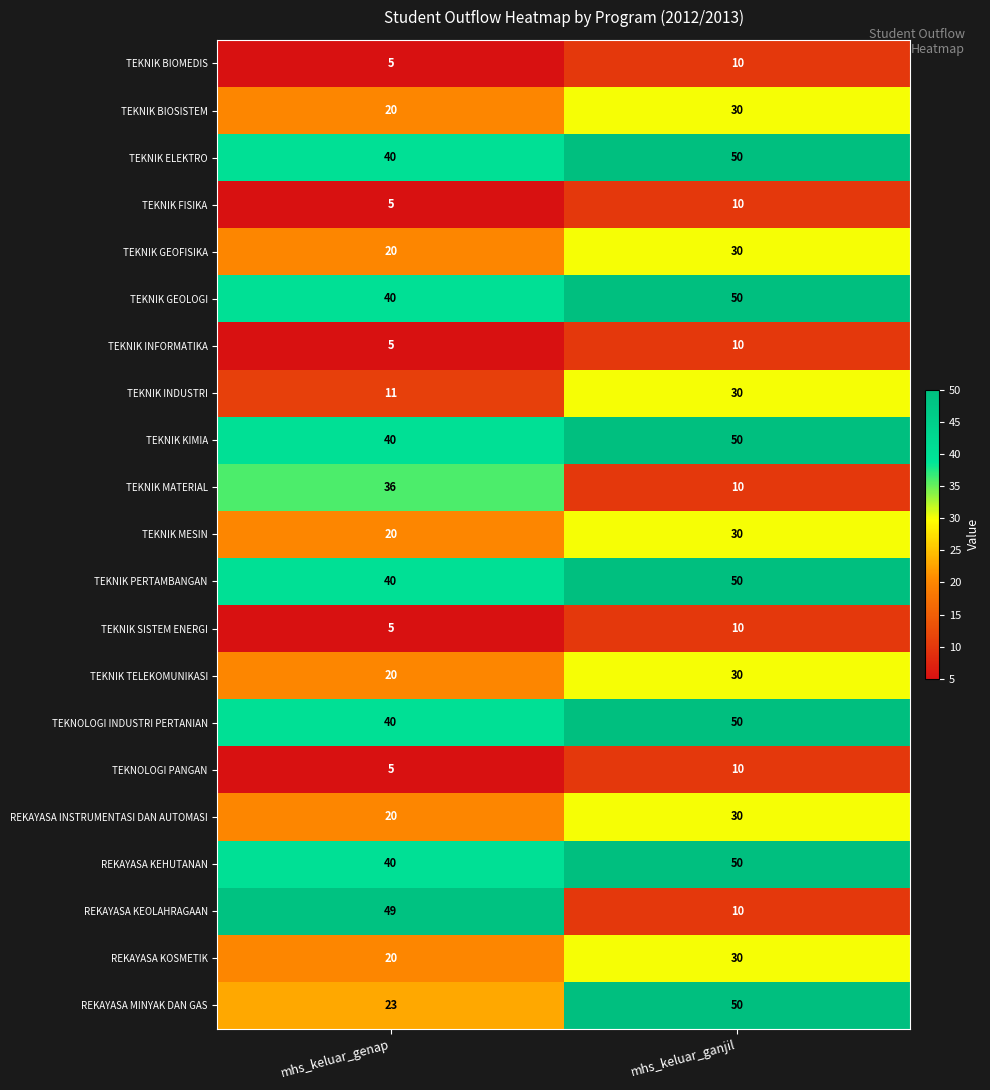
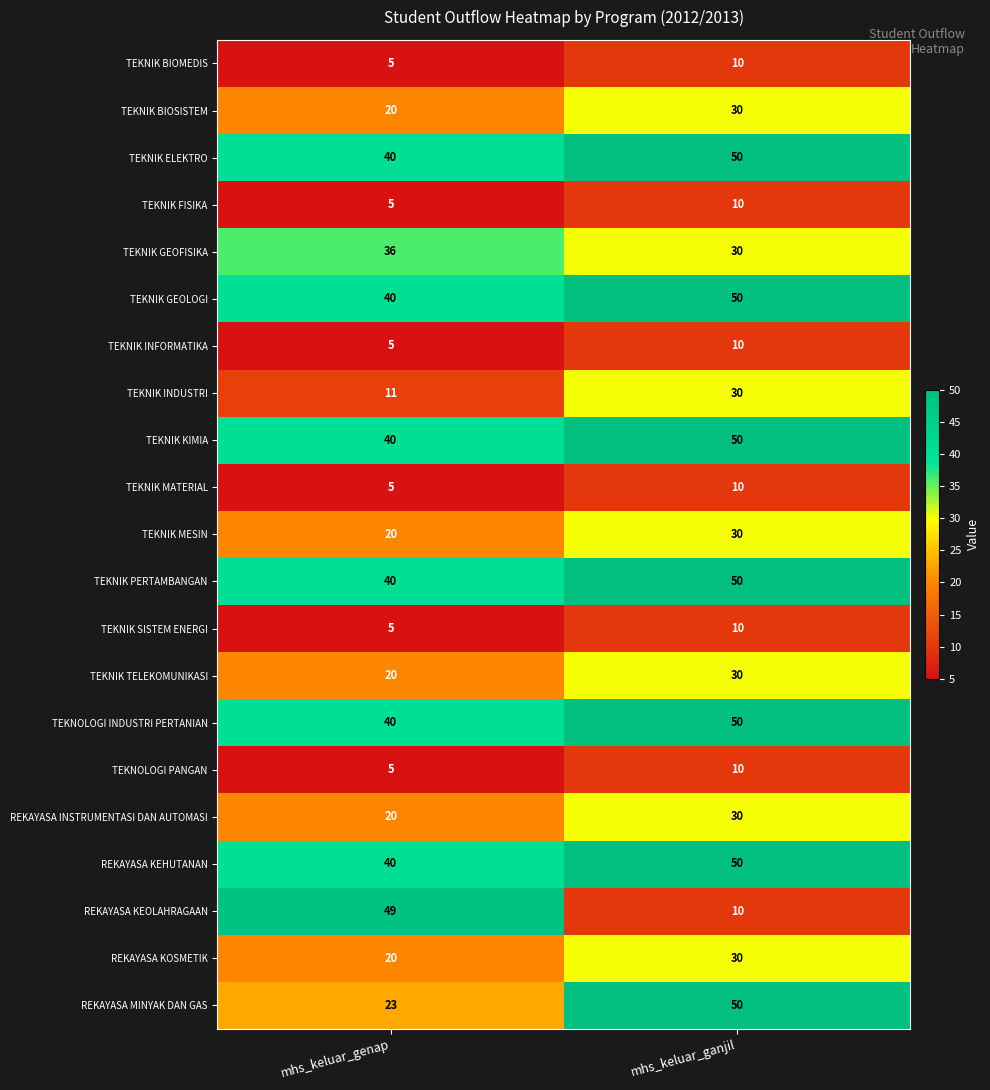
TEKNIK GEOFISIKA, mhs_keluar_genap: 20 -> 36
TEKNIK MATERIAL, mhs_keluar_genap: 36 -> 5
